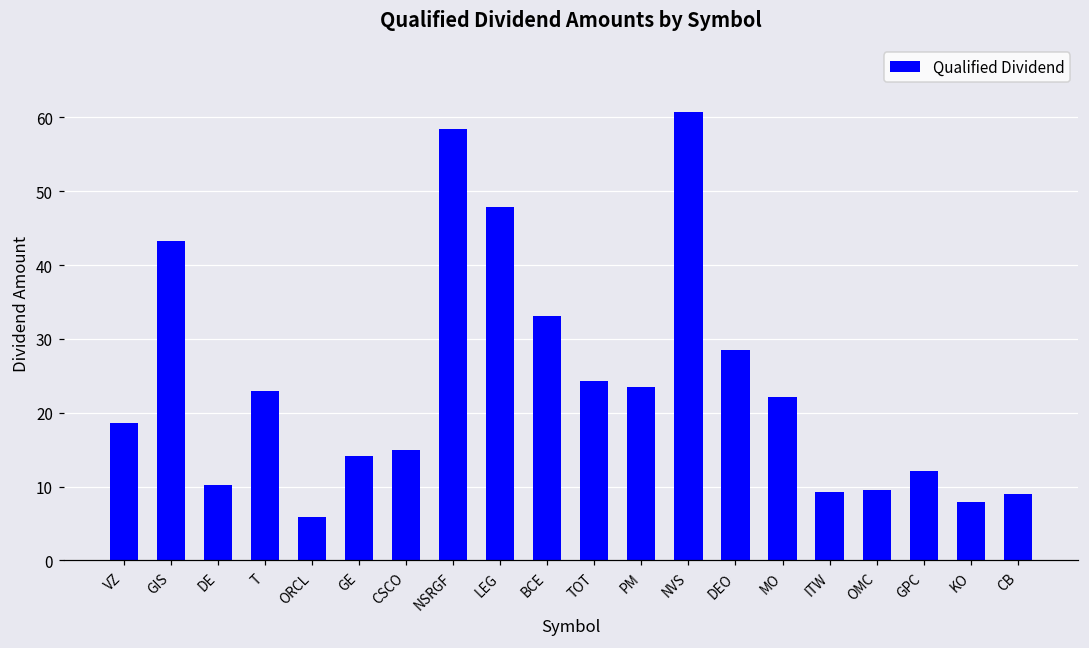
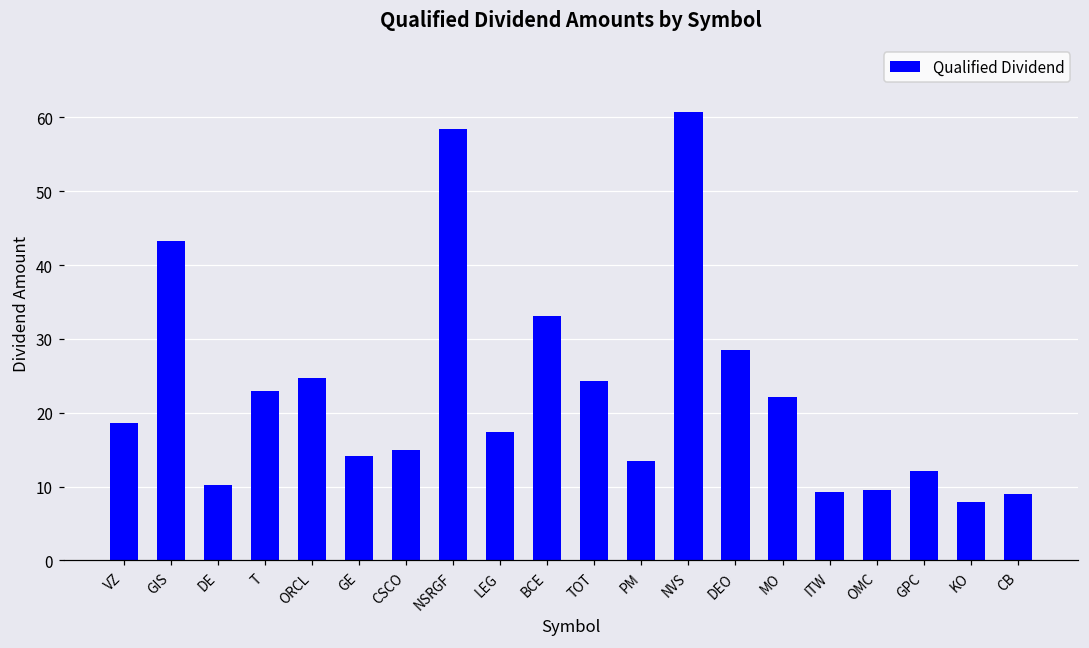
ORCL: 6 -> 25
LEG: 48 -> 17
PM: 24 -> 14
